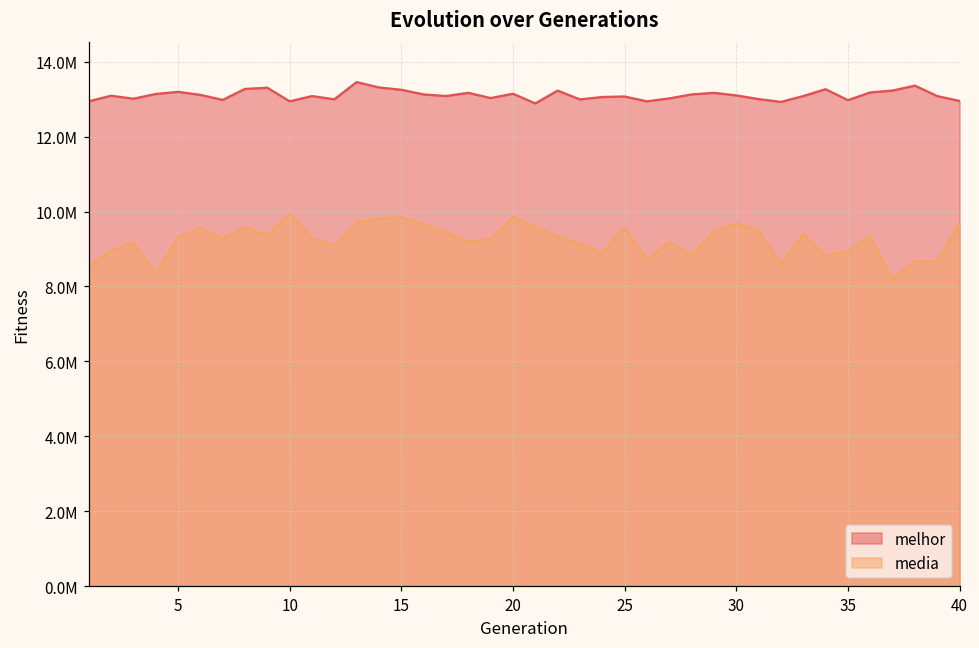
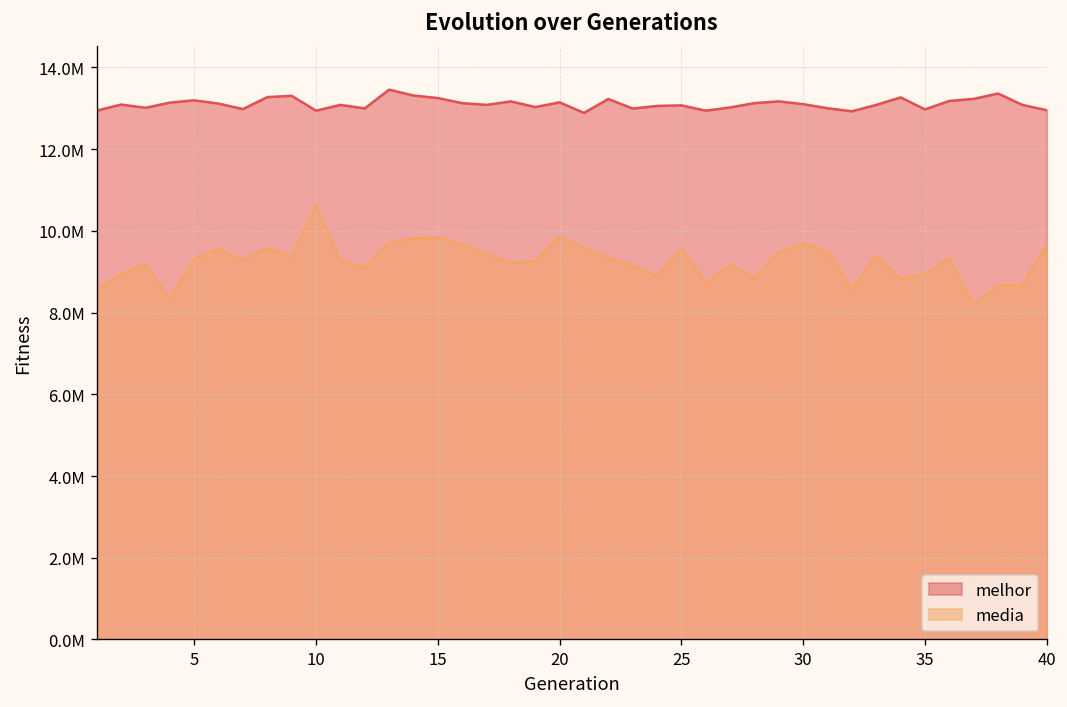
media, 10: 9900000 -> 10600000
